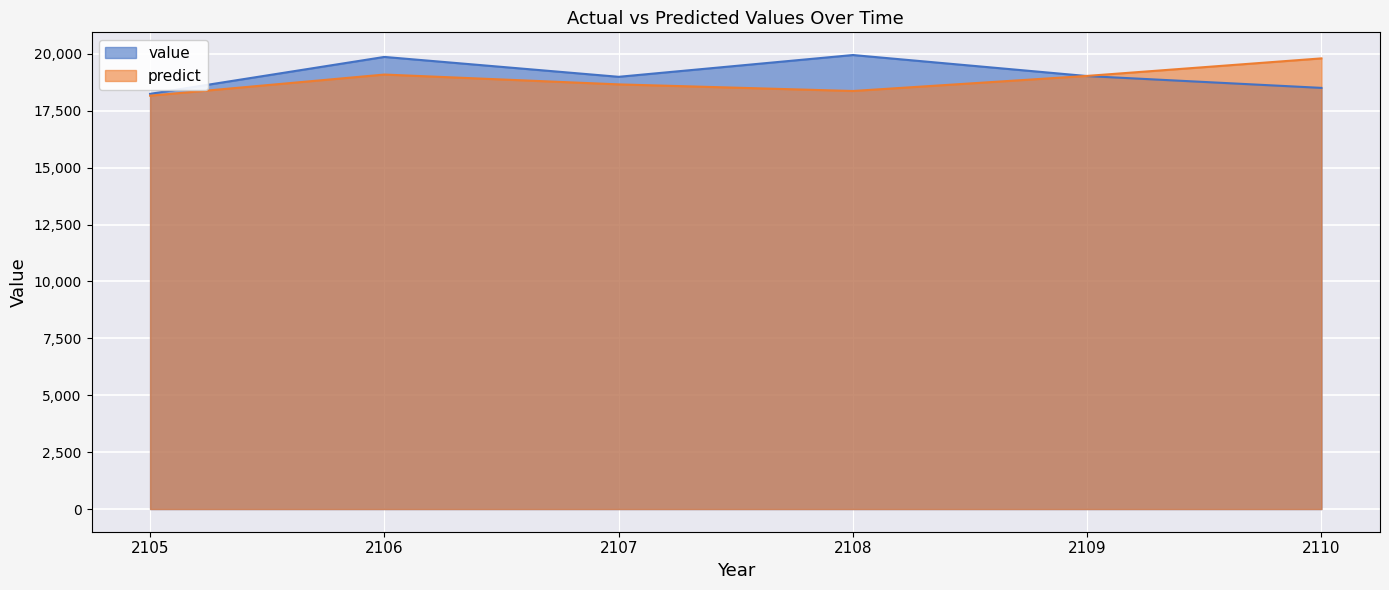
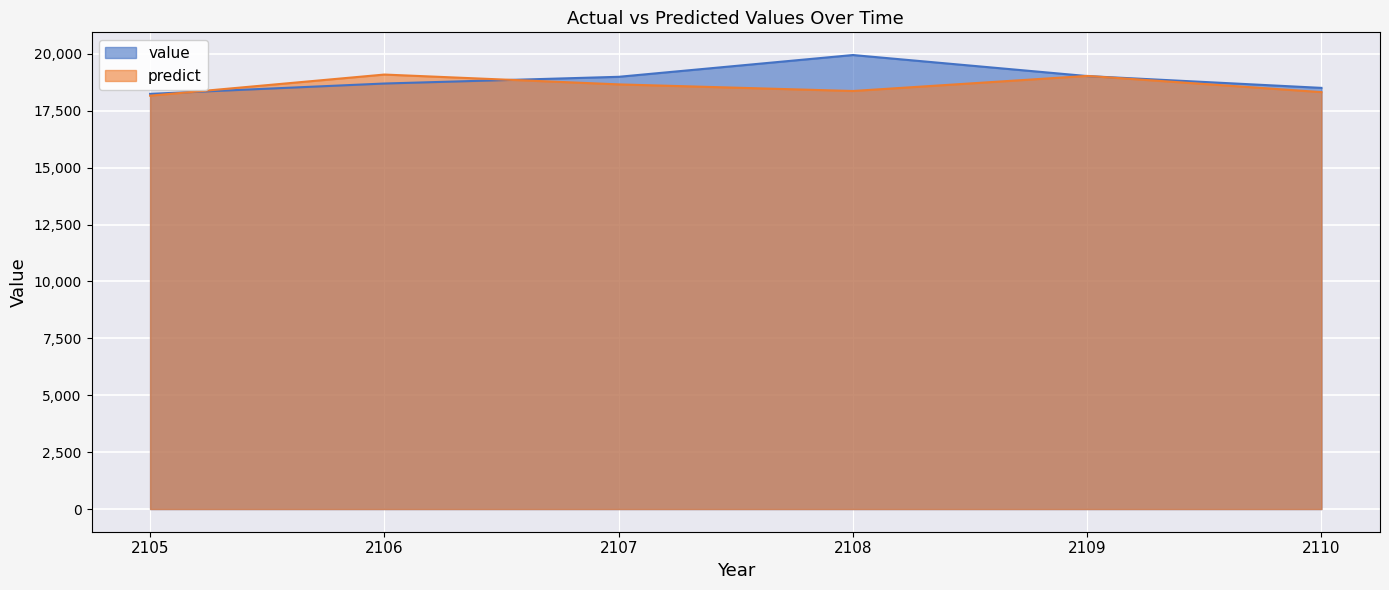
value, 2106: 19,900 -> 18,700
predict, 2110: 19,800 -> 18,300
